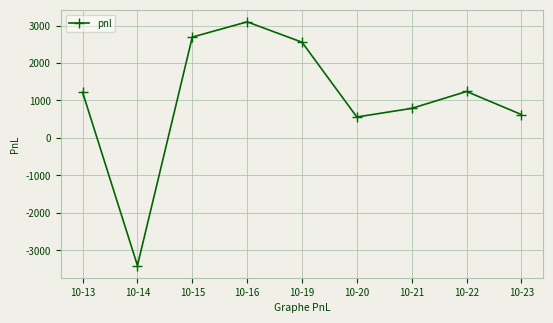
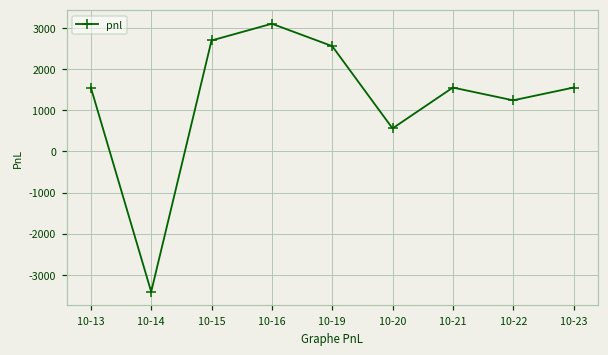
10-13: 1200 -> 1600
10-21: 800 -> 1600
10-23: 600 -> 1600
